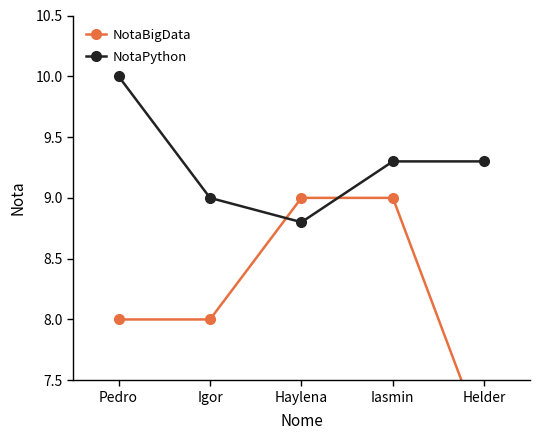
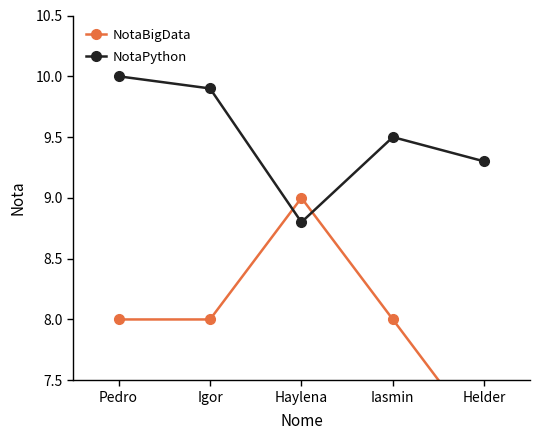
NotaPython, Igor: 9.0 -> 9.9
NotaBigData, Iasmin: 9 -> 8
NotaPython, Iasmin: 9.3 -> 9.5
